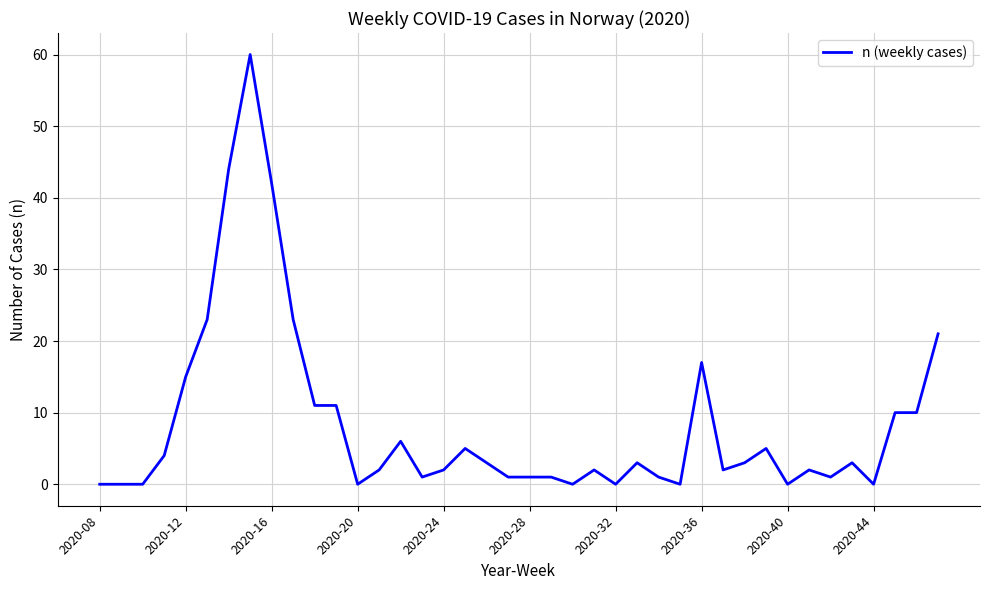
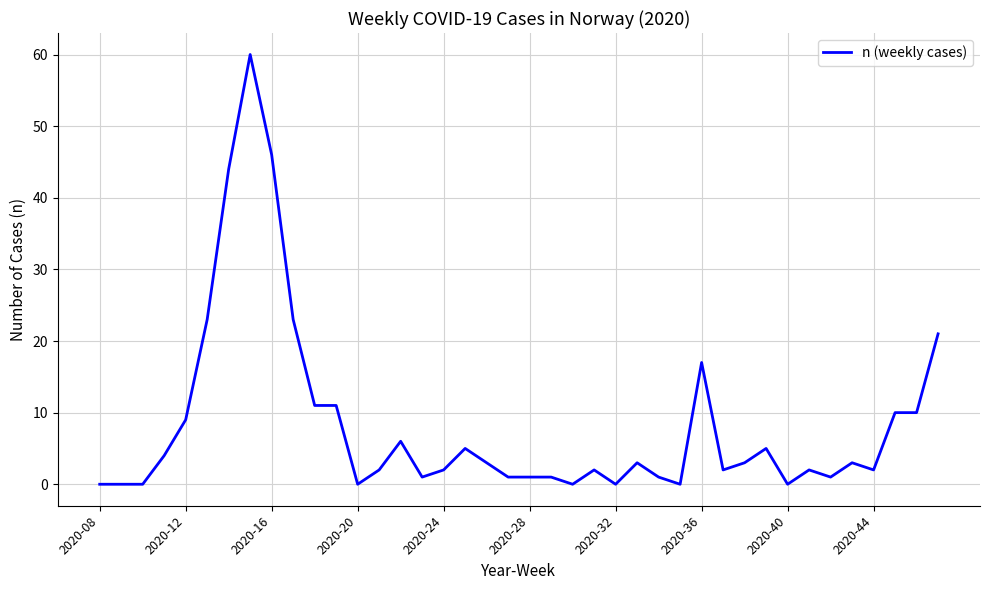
2020-12: 15 -> 9
2020-16: 42 -> 46
2020-44: 0 -> 2
